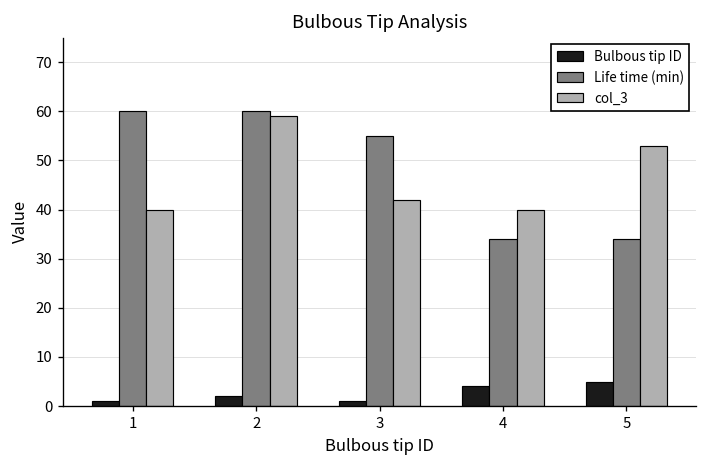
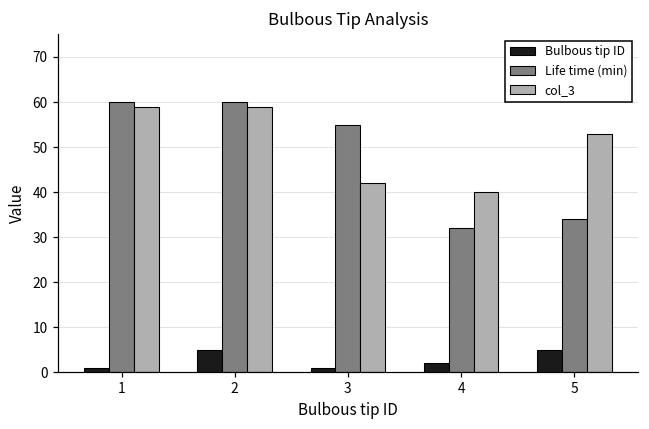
col_3, 1: 40 -> 59
Bulbous tip ID, 2: 2 -> 5
Bulbous tip ID, 4: 4 -> 2
Life time (min), 4: 34 -> 32
